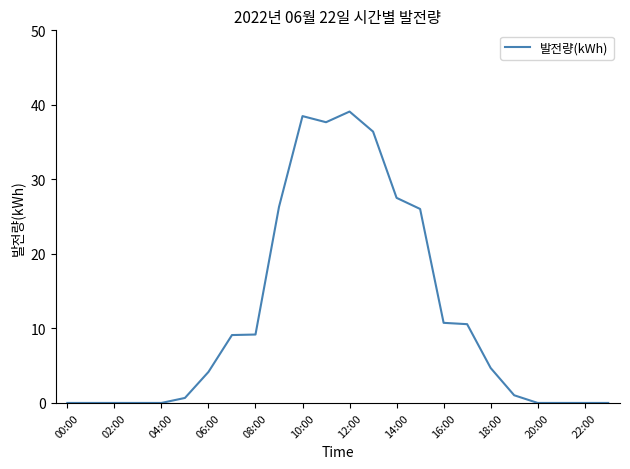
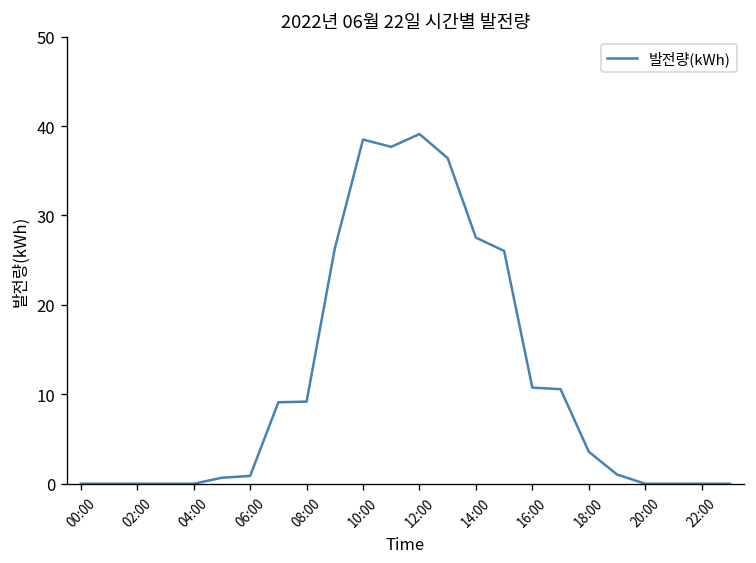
06:00: 4 -> 1
18:00: 5 -> 4
